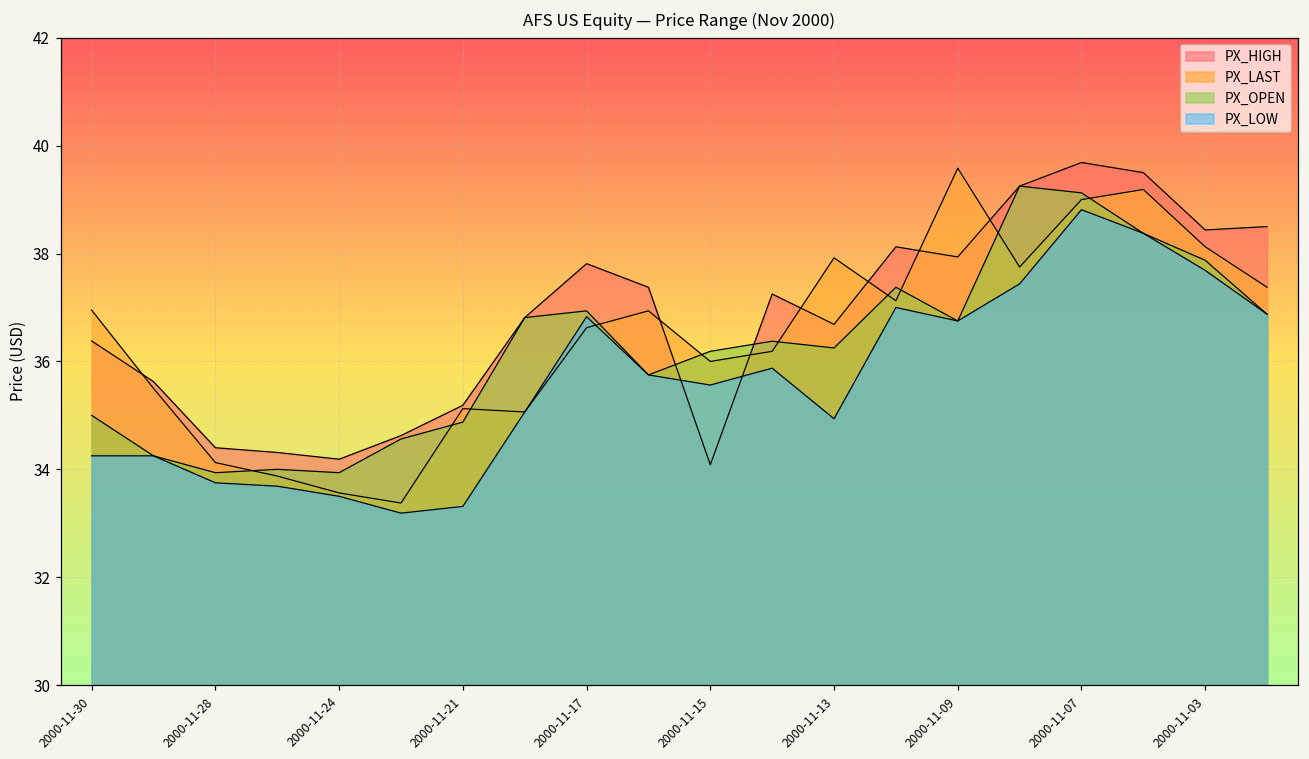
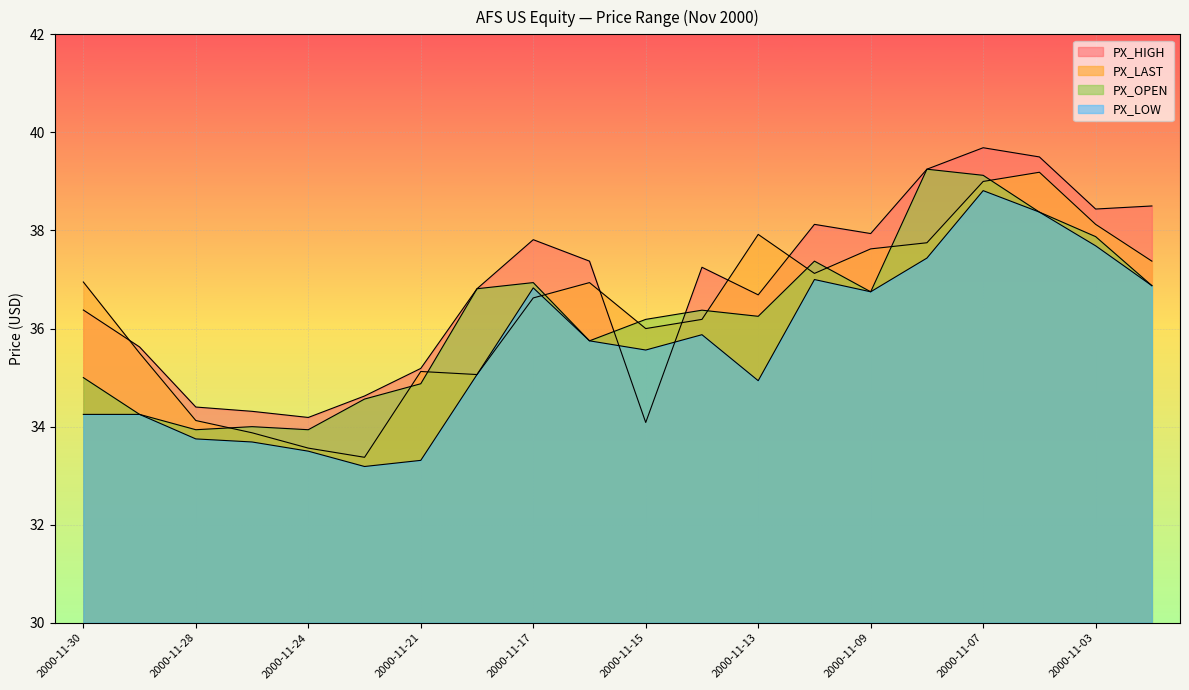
PX_LAST, 2000-11-09: 39.6 -> 37.6
